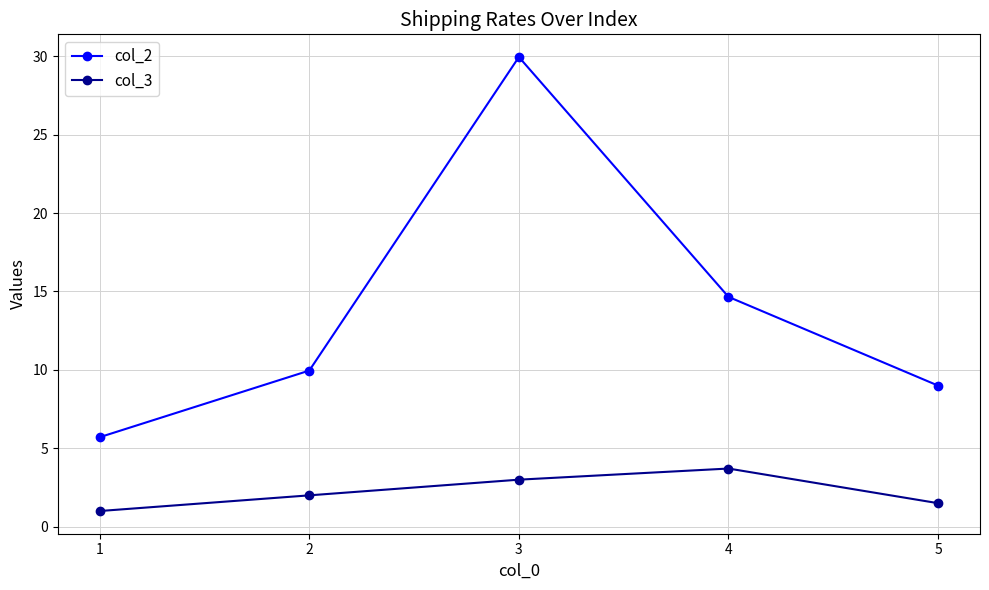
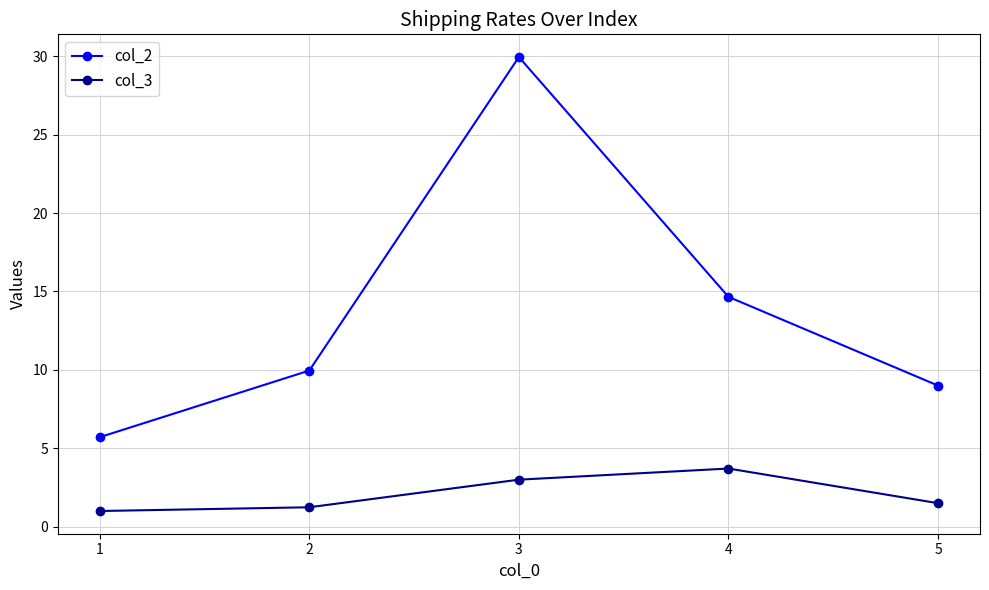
col_3, 2: 2.0 -> 1.2
